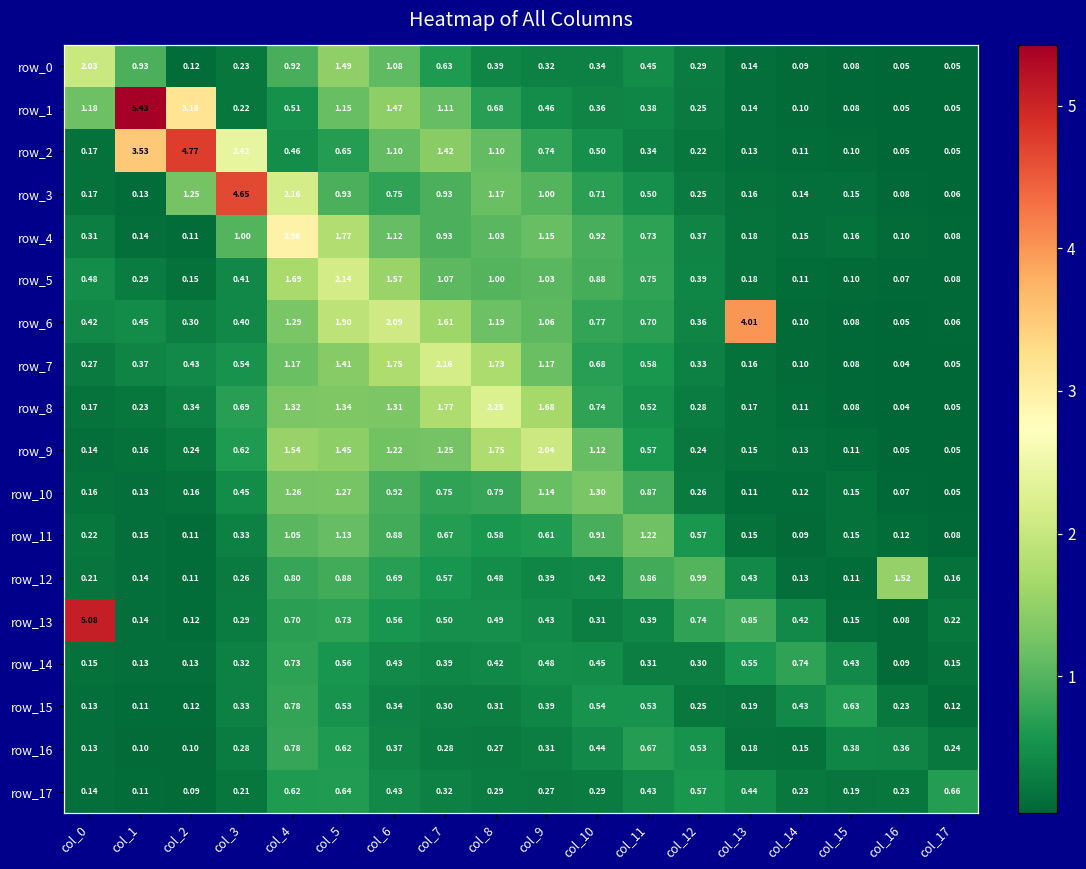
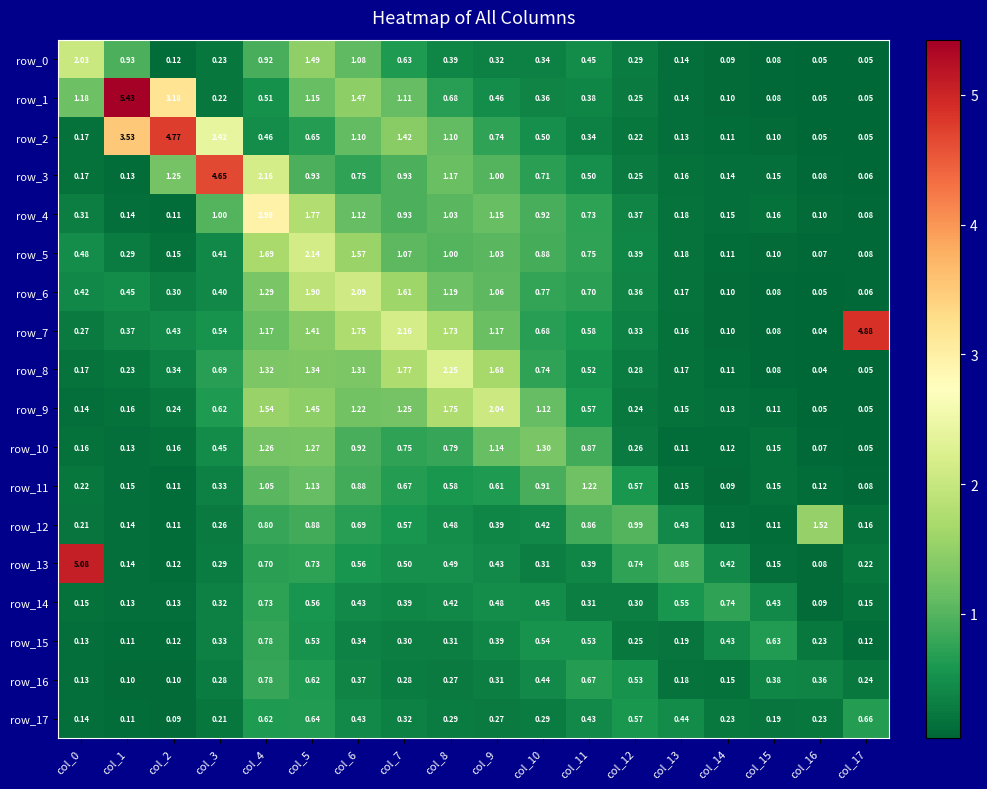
row_6, col_13: 4.01 -> 0.17
row_7, col_17: 0.05 -> 4.88
